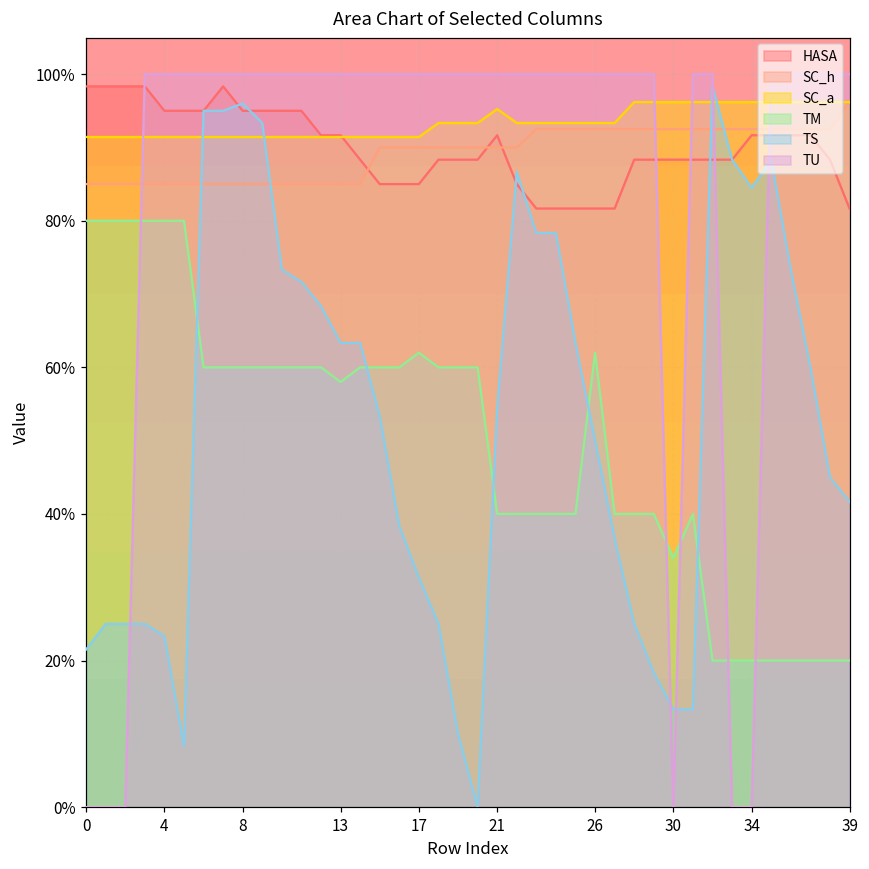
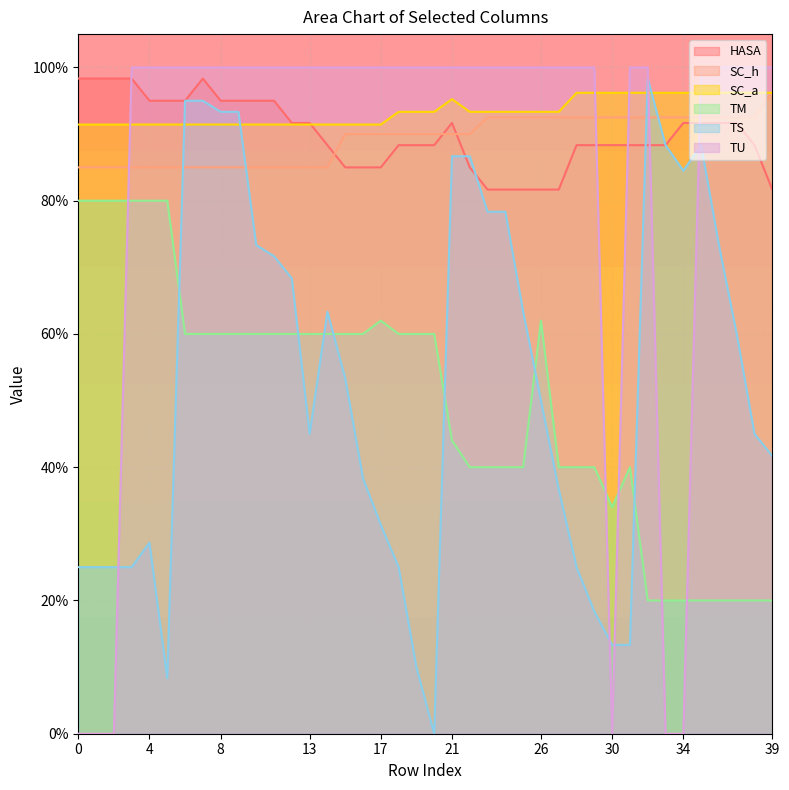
TS, 0: 22% -> 25%
TS, 4: 23% -> 29%
TS, 8: 96% -> 93%
TM, 13: 58% -> 60%
TS, 13: 63% -> 45%
TM, 21: 40% -> 44%
TS, 21: 55% -> 87%
